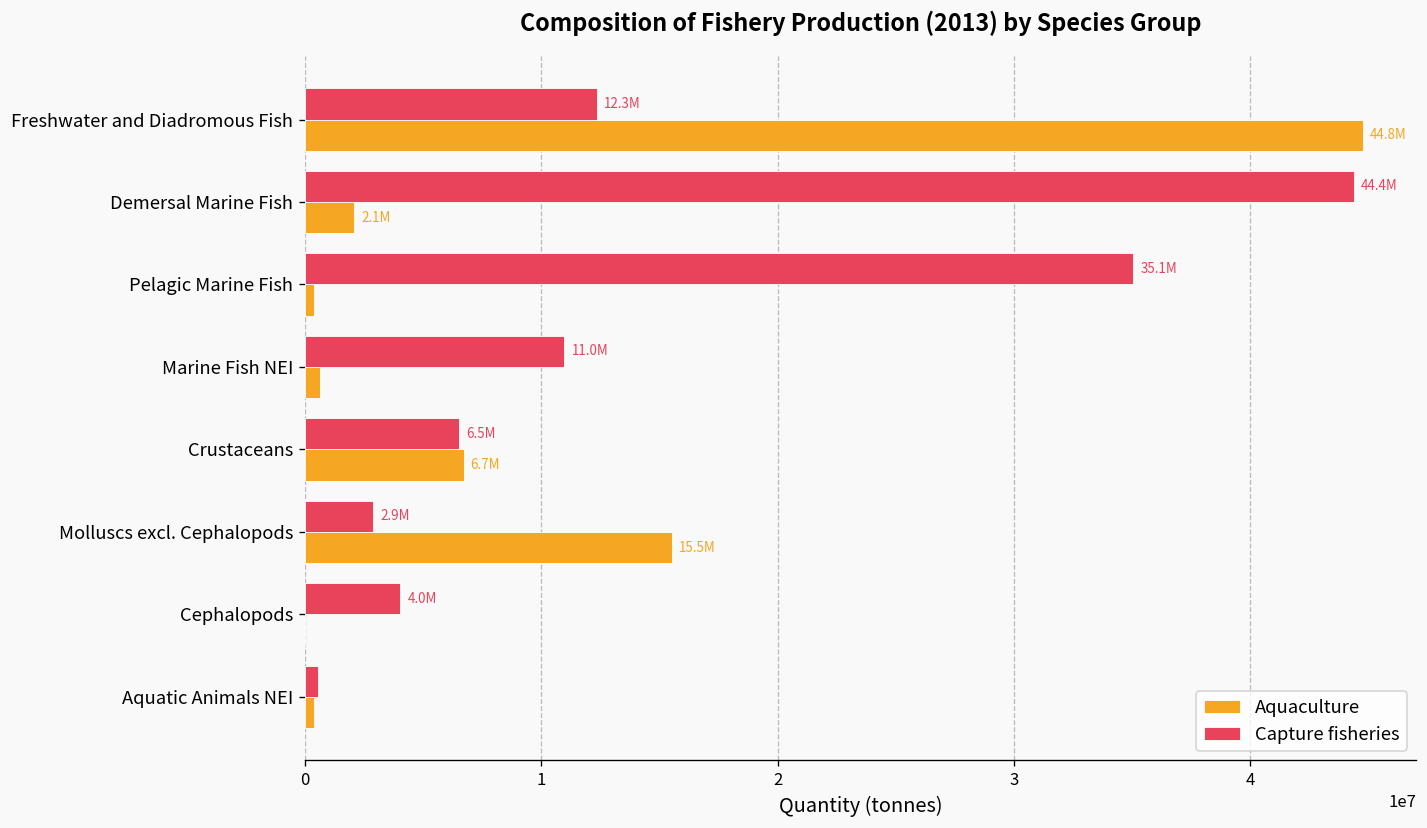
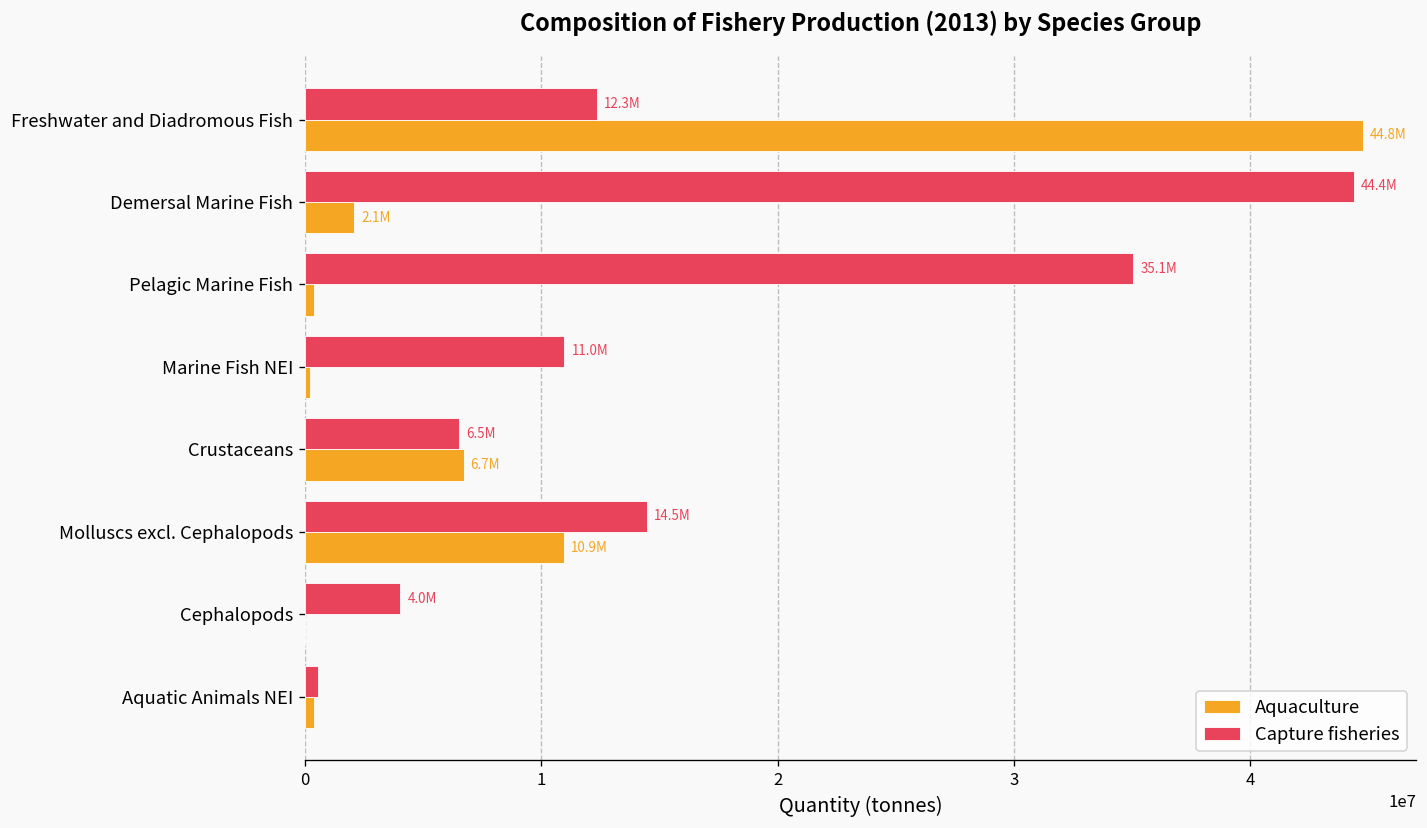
Aquaculture, Marine Fish NEI: 600000 -> 200000
Capture fisheries, Molluscs excl. Cephalopods: 2.9M -> 14.5M
Aquaculture, Molluscs excl. Cephalopods: 15.5M -> 10.9M
